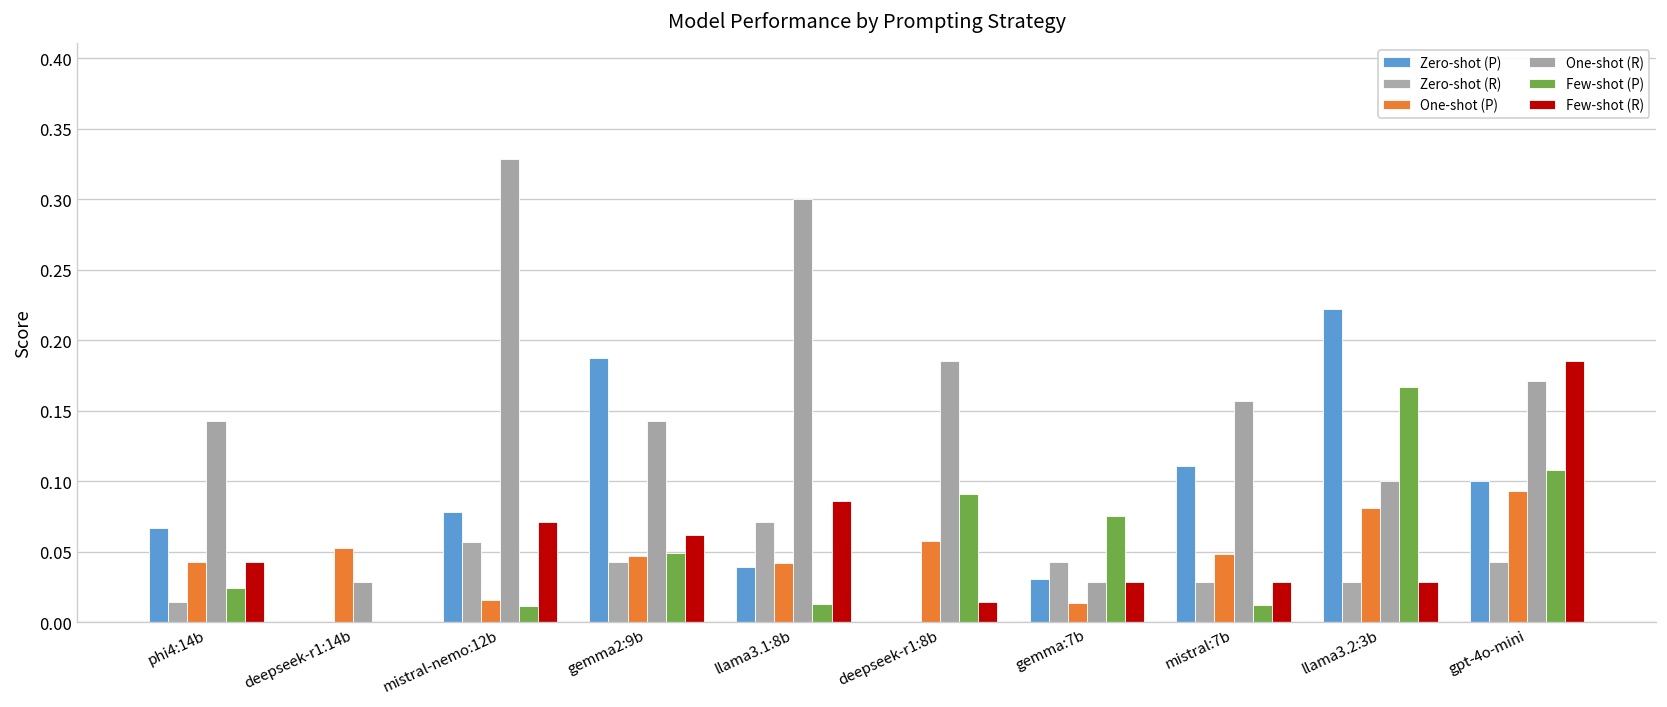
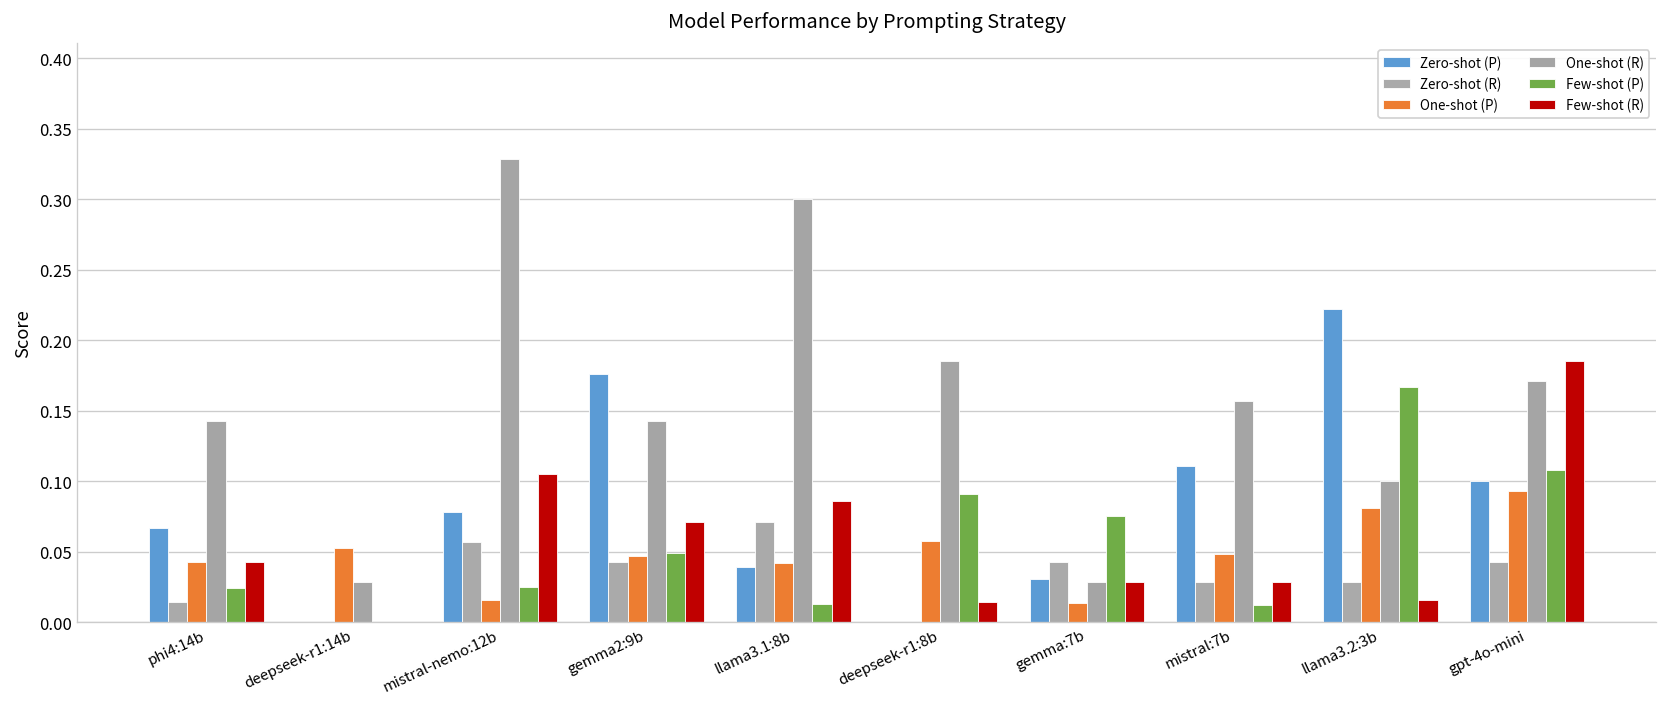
Few-shot (P), mistral-nemo:12b: 0.012 -> 0.025
Few-shot (R), mistral-nemo:12b: 0.071 -> 0.106
Zero-shot (P), gemma2:9b: 0.187 -> 0.176
Few-shot (R), gemma2:9b: 0.062 -> 0.071
Few-shot (R), llama3.2:3b: 0.029 -> 0.016
